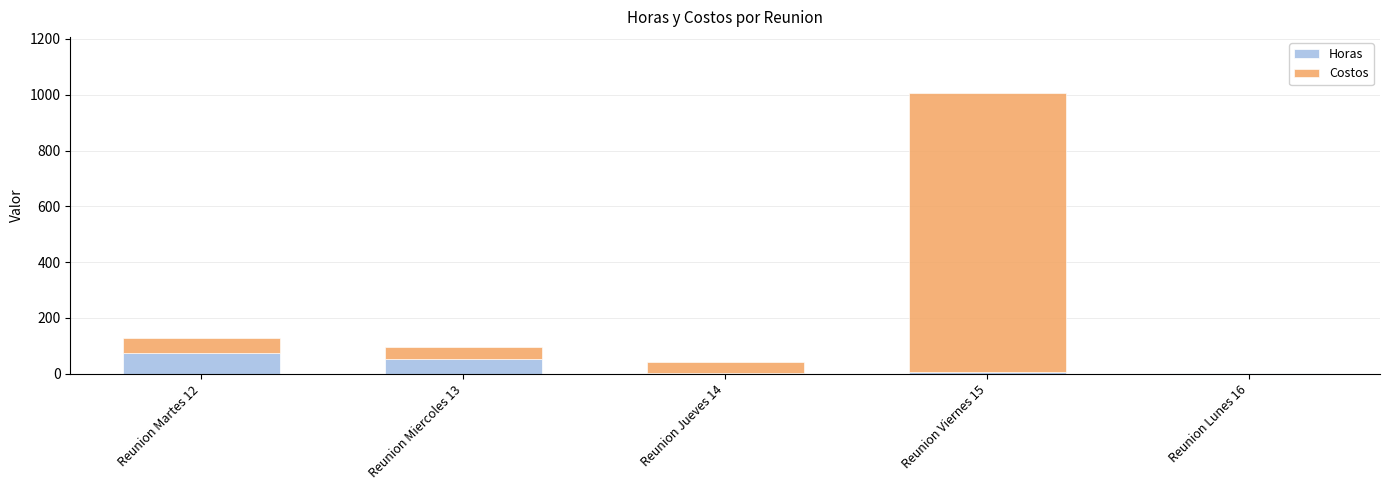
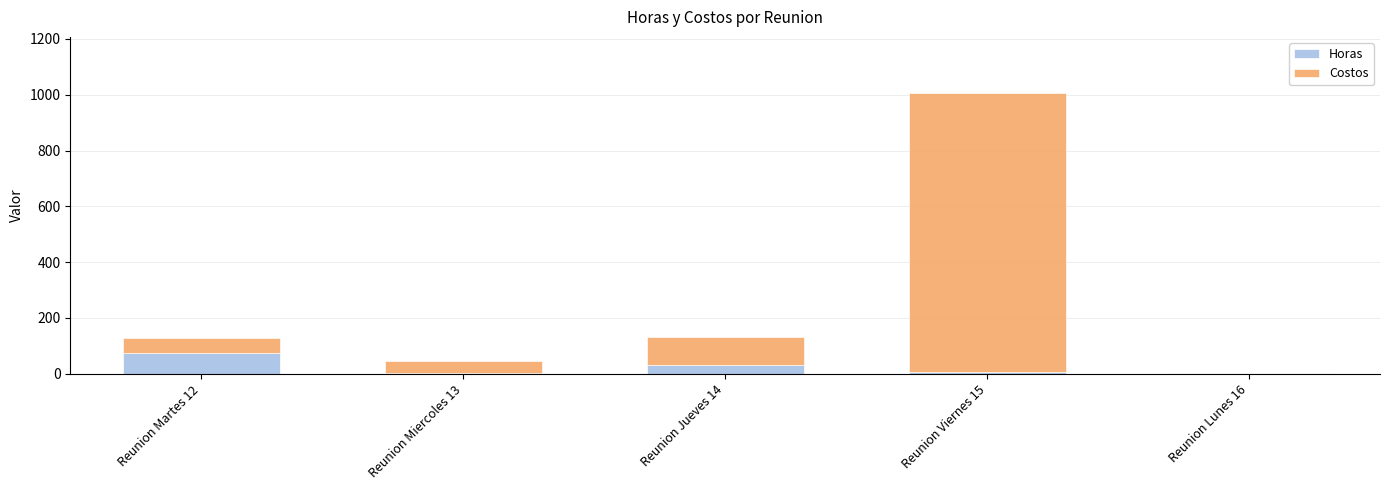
Horas, Reunion Miercoles 13: 50 -> 0
Horas, Reunion Jueves 14: 0 -> 30
Costos, Reunion Jueves 14: 40 -> 100
